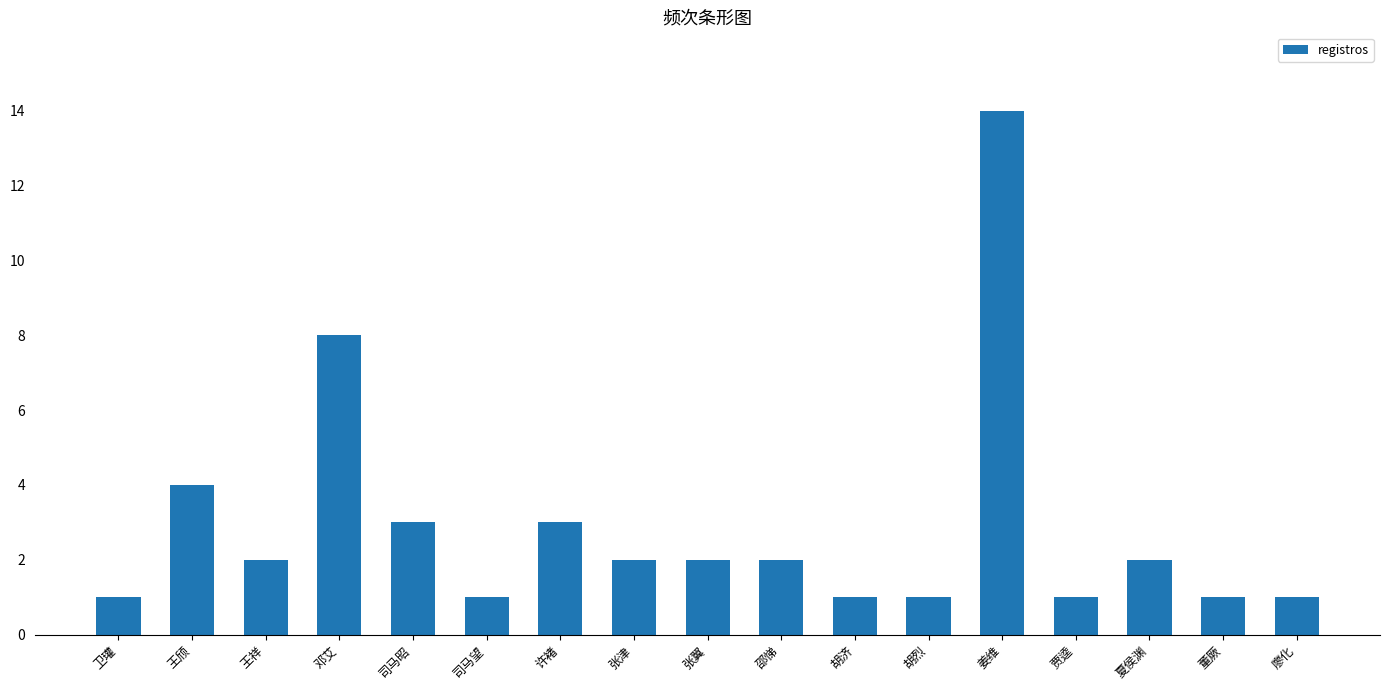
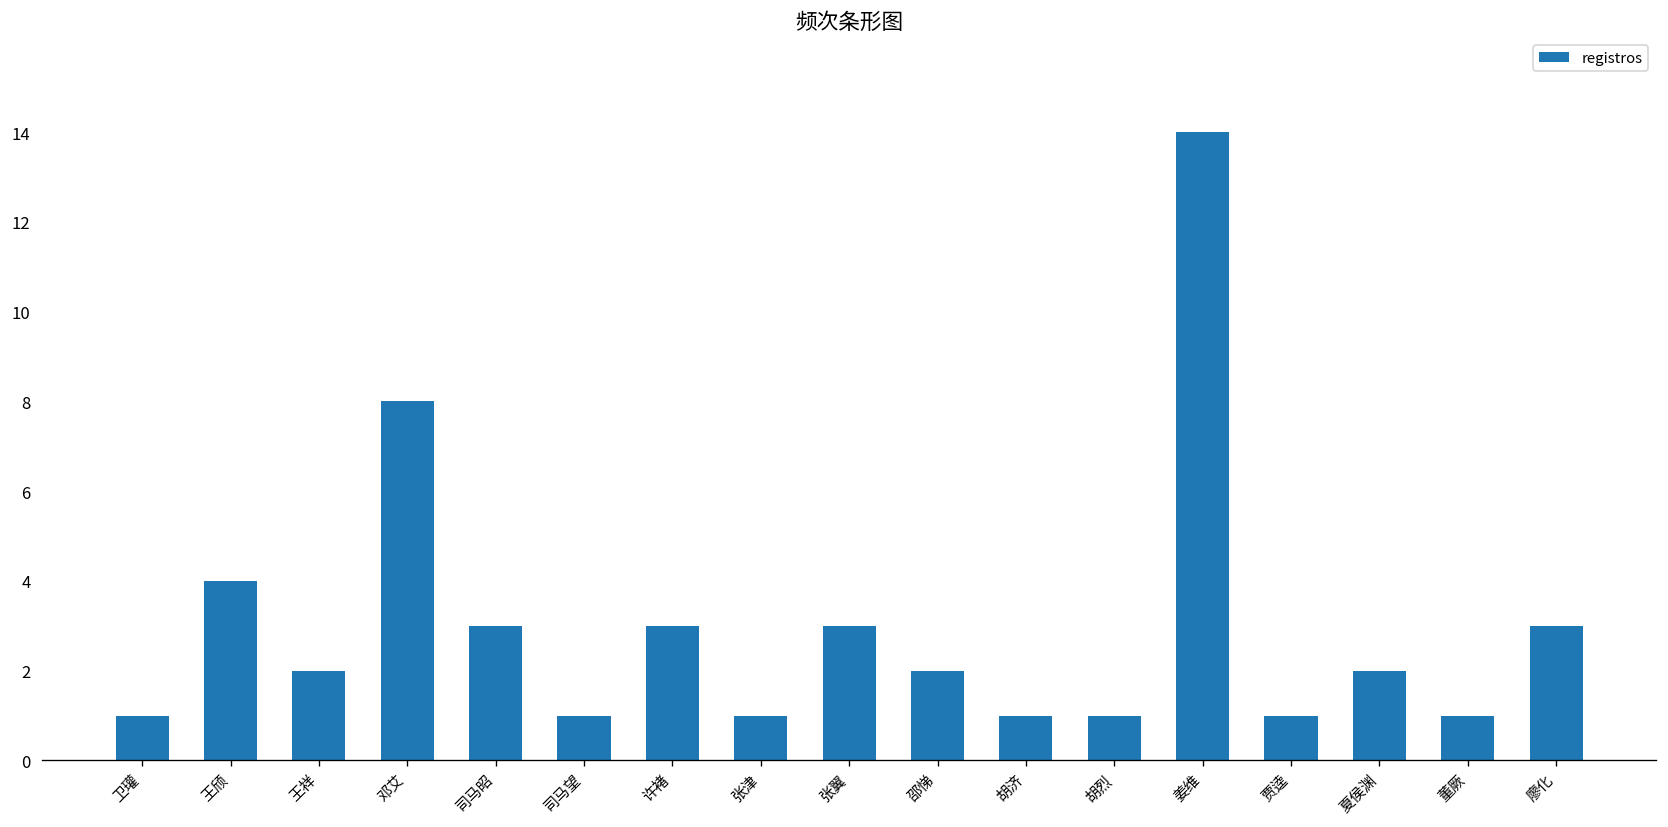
张津: 2 -> 1
张翼: 2 -> 3
廖化: 1 -> 3
